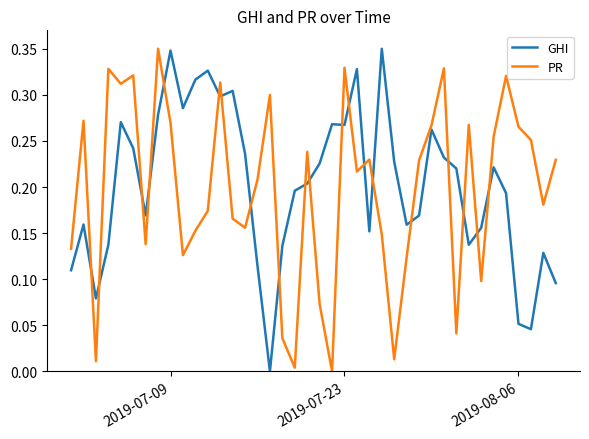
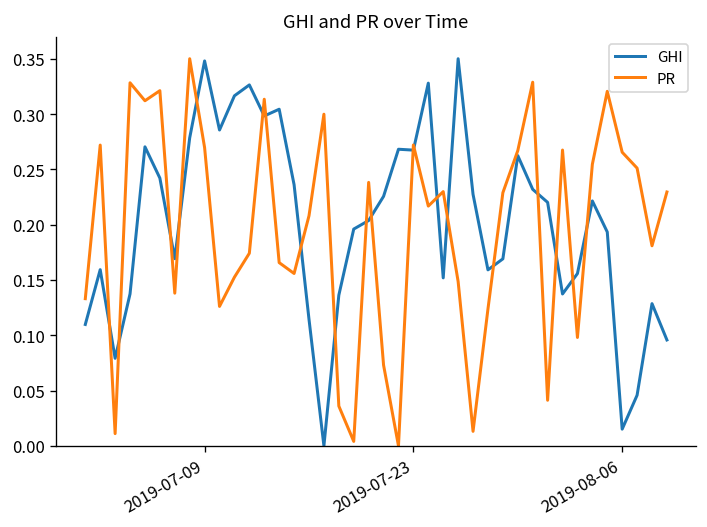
PR, 2019-07-23: 0.33 -> 0.27
GHI, 2019-08-06: 0.05 -> 0.02
